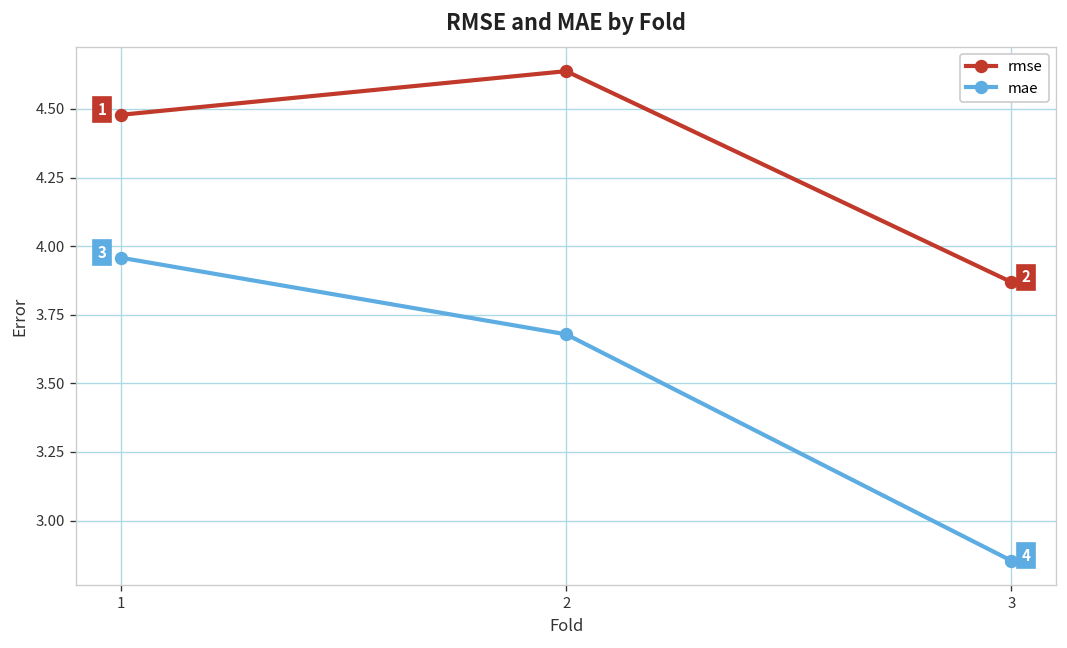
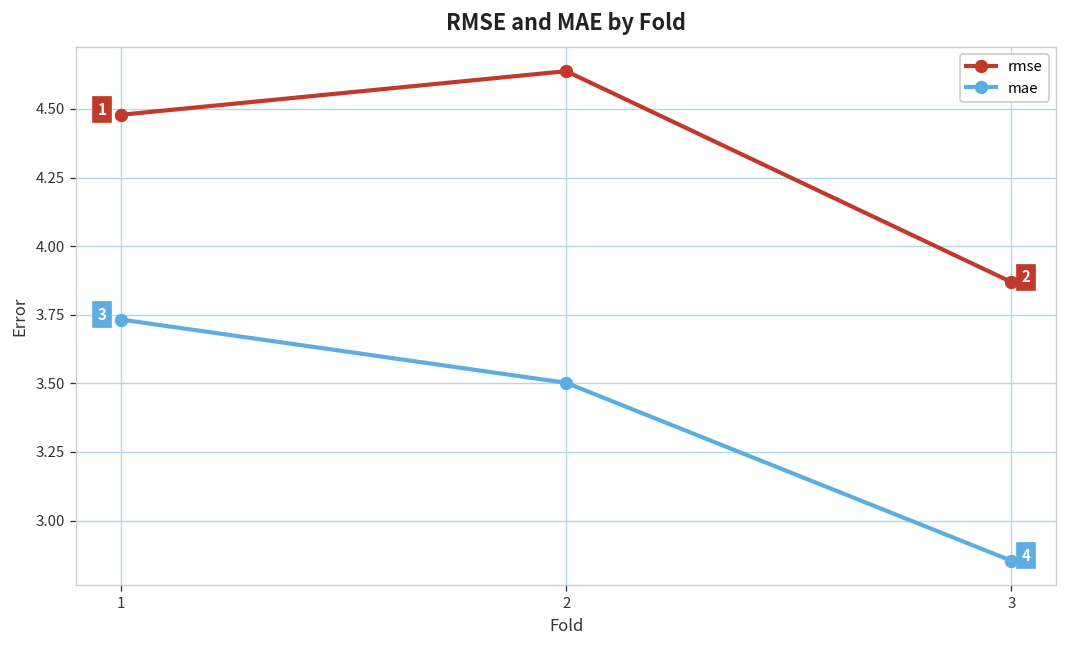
mae, 1: 3.96 -> 3.73
mae, 2: 3.68 -> 3.50
